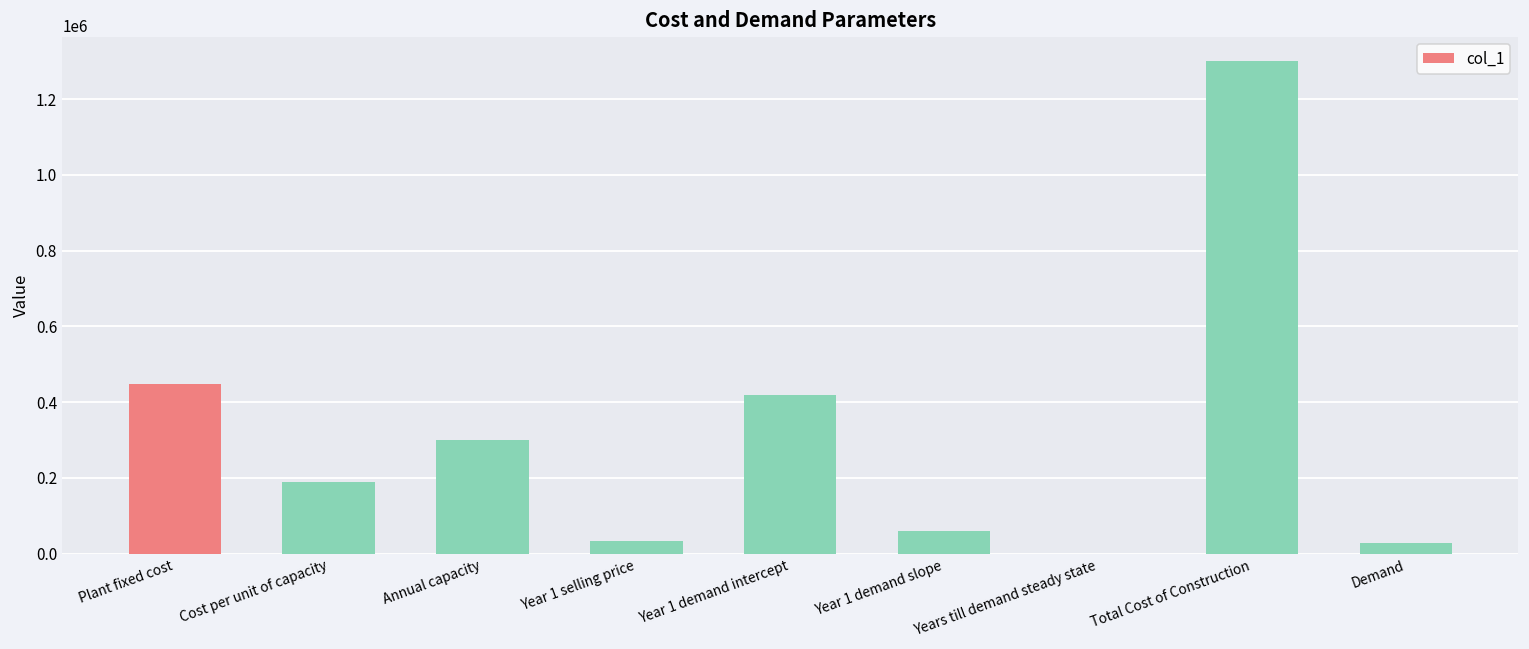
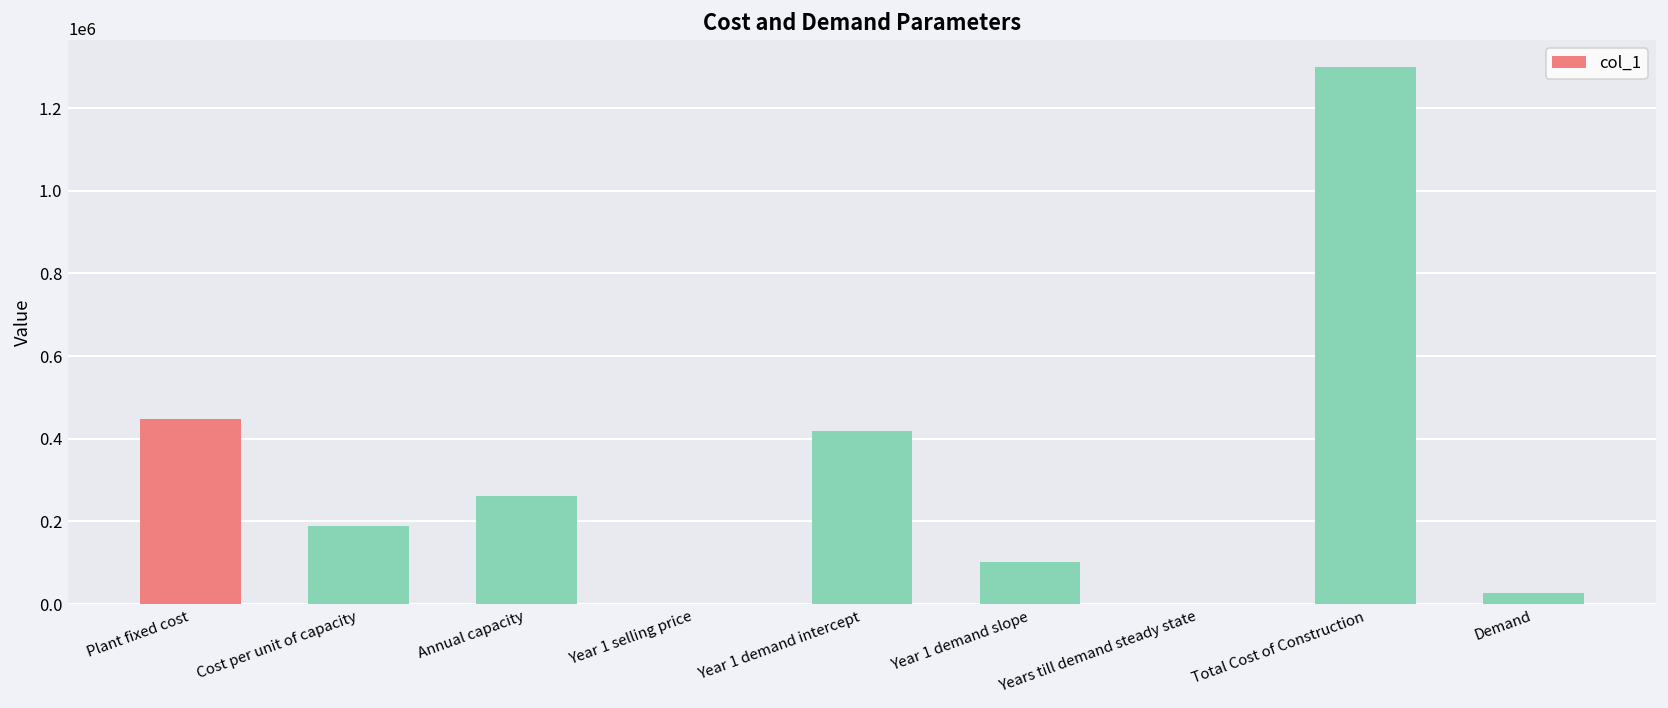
Annual capacity: 300000 -> 260000
Year 1 selling price: 30000 -> 0
Year 1 demand slope: 60000 -> 100000
